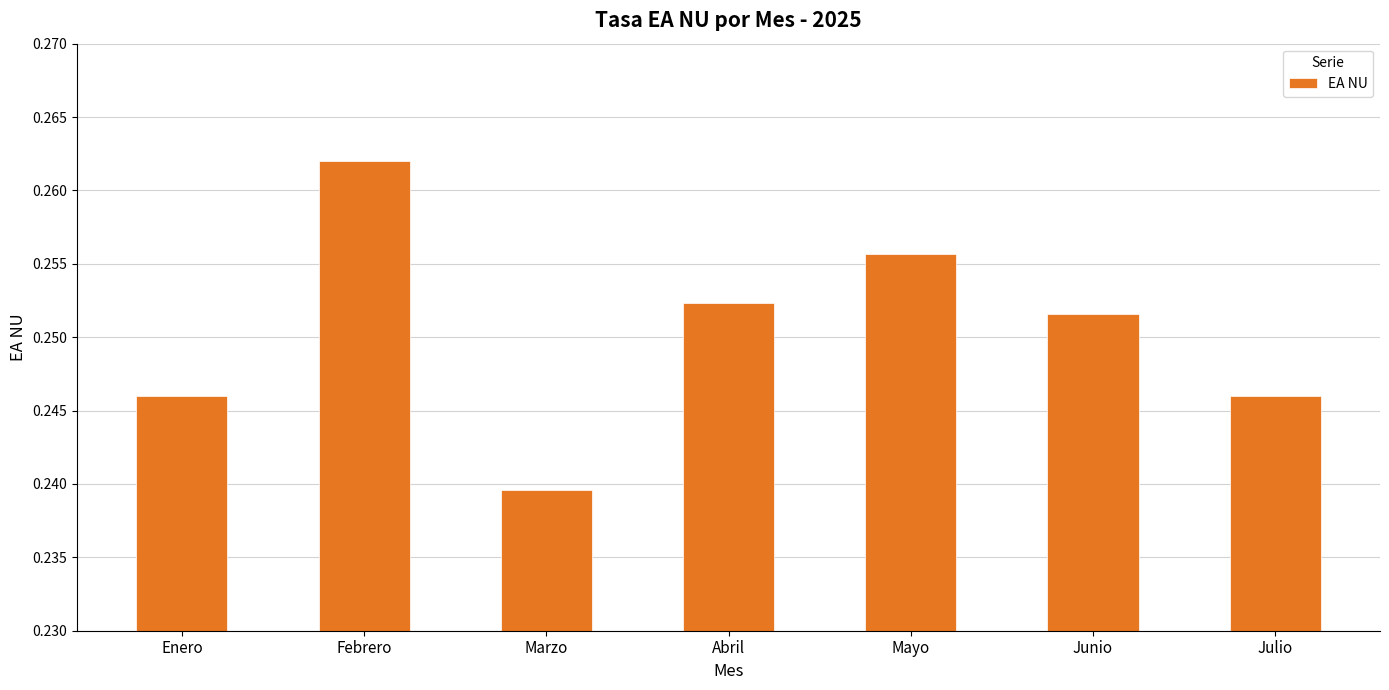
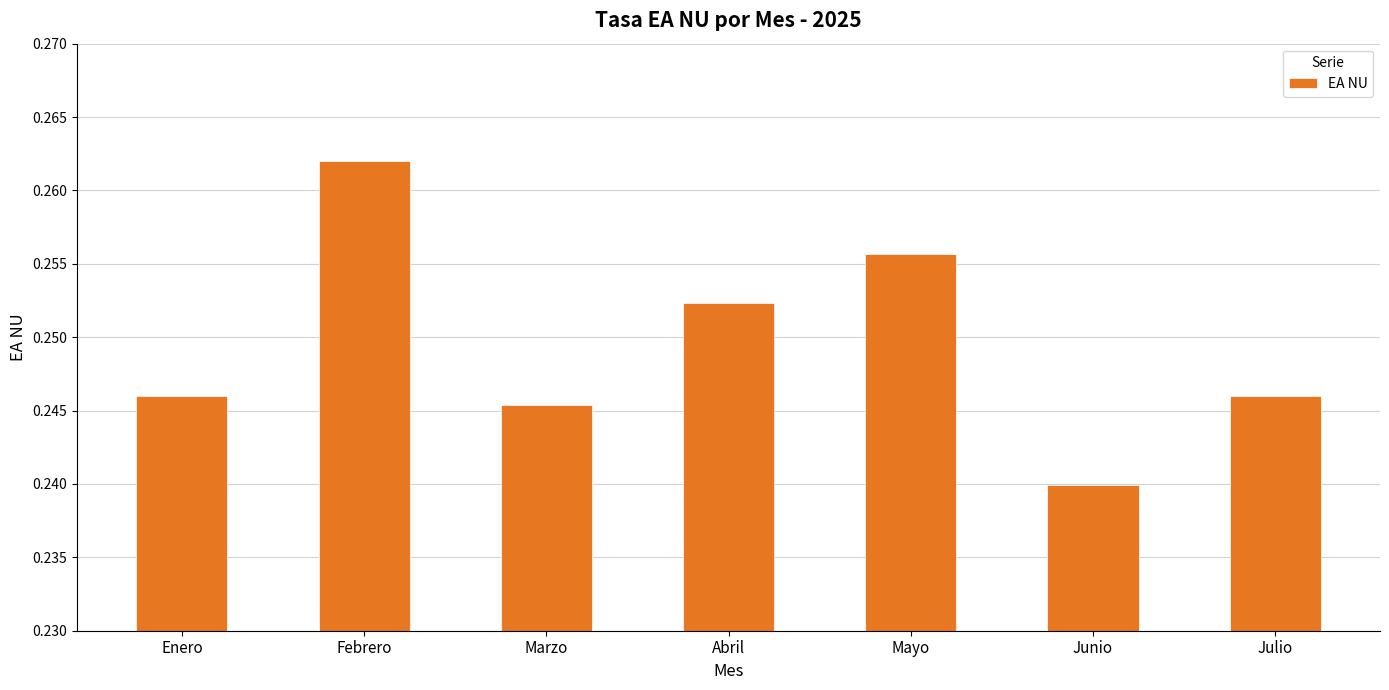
Marzo: 0.2396 -> 0.2454
Junio: 0.2516 -> 0.2399
